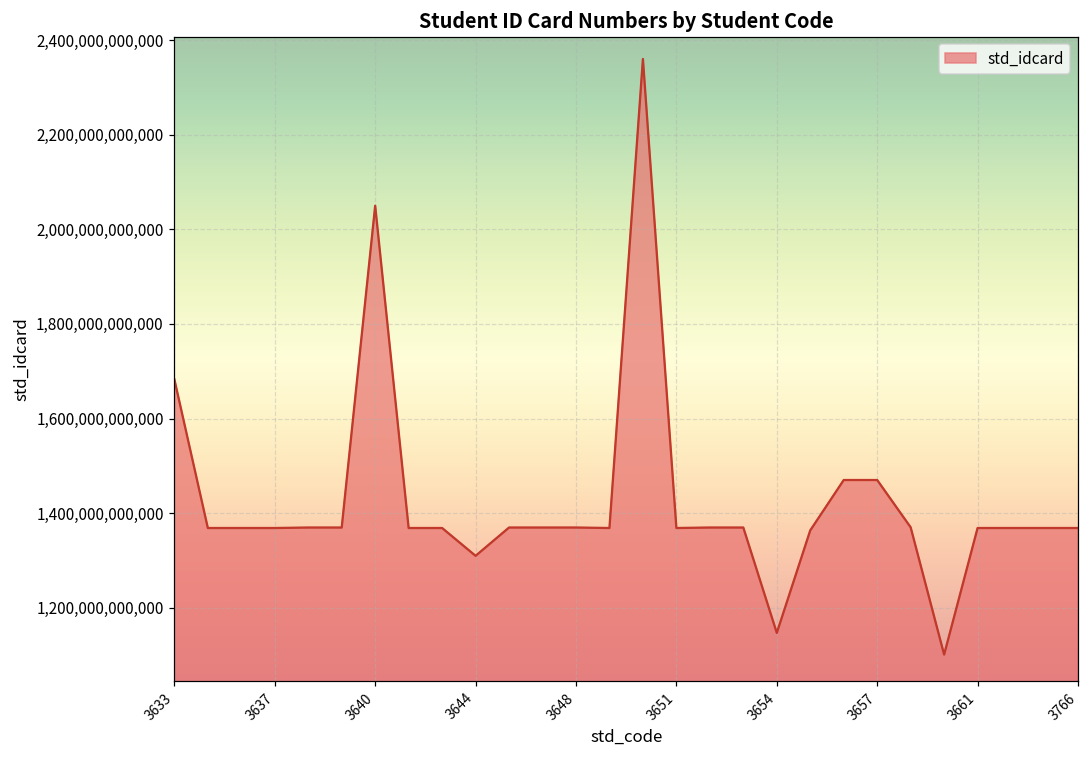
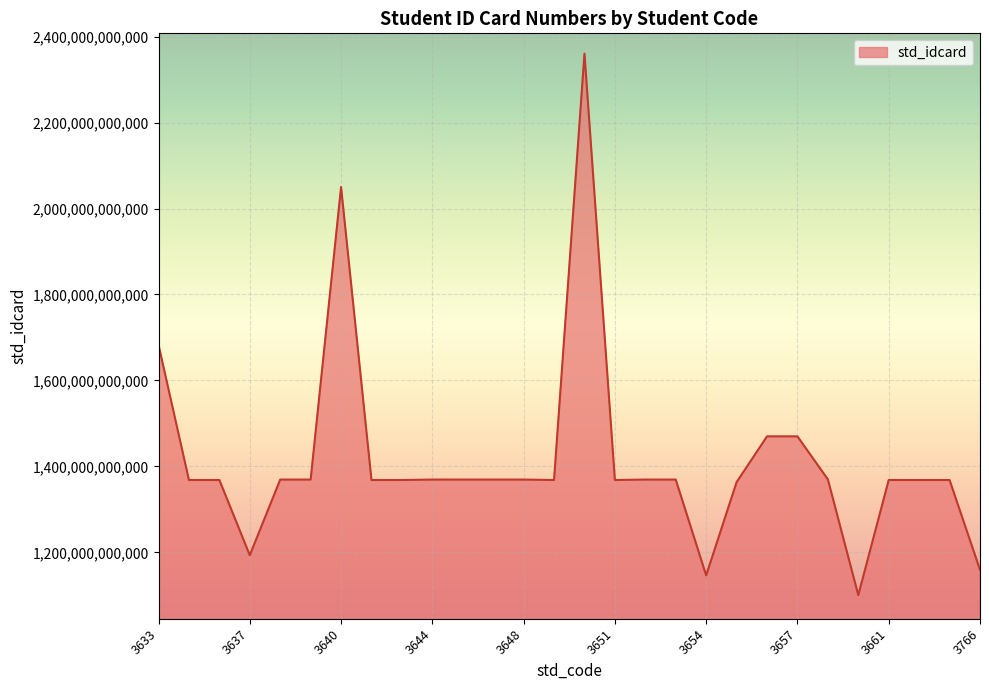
3637: 1,370,000,000,000 -> 1,190,000,000,000
3644: 1,310,000,000,000 -> 1,370,000,000,000
3766: 1,370,000,000,000 -> 1,160,000,000,000
